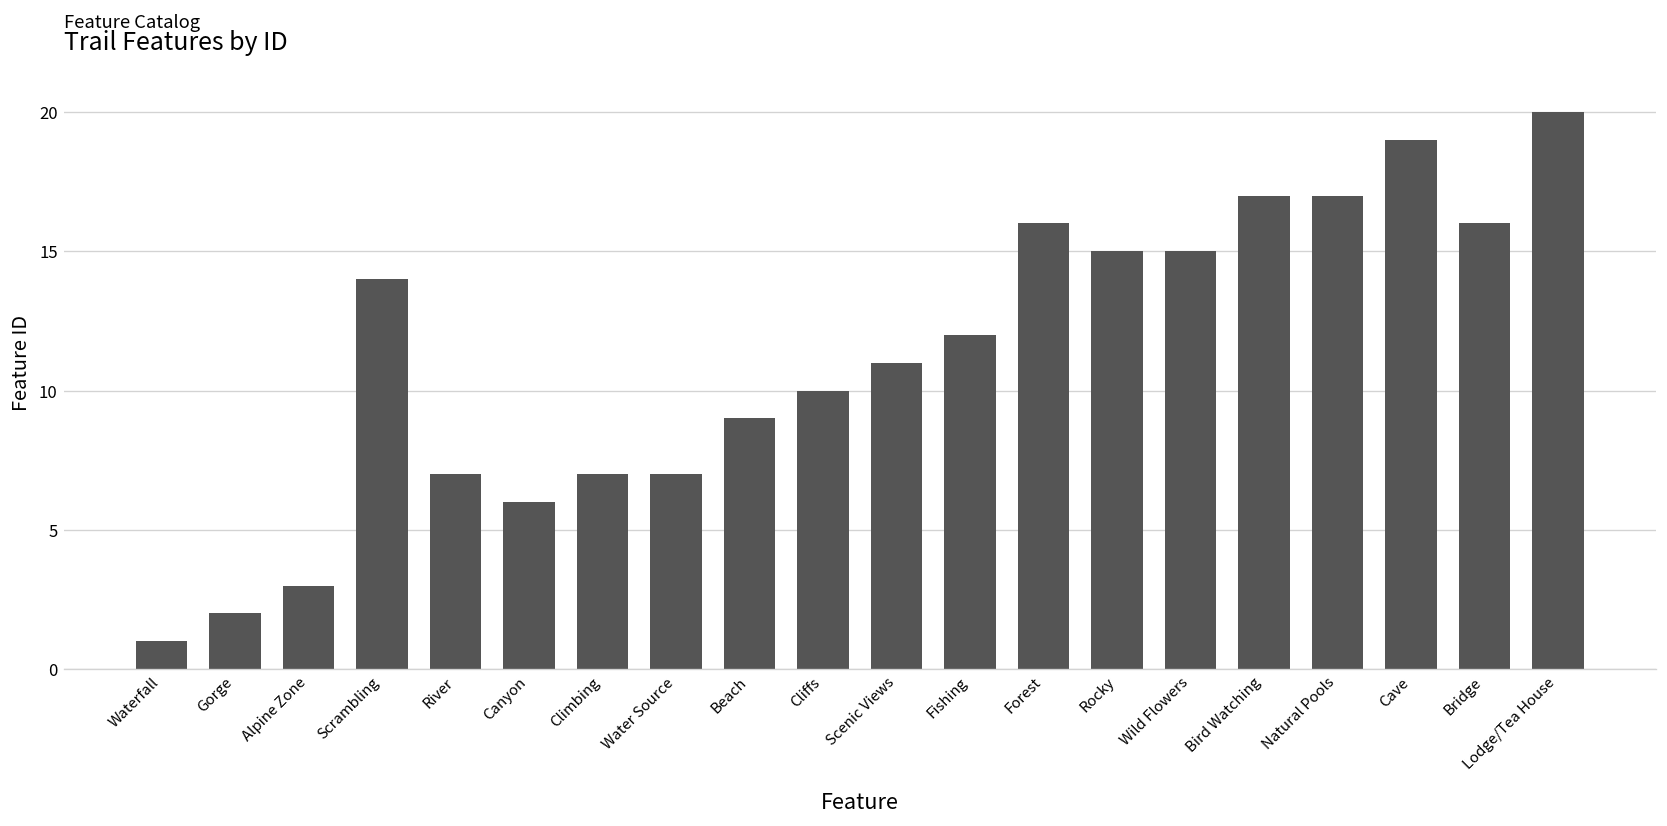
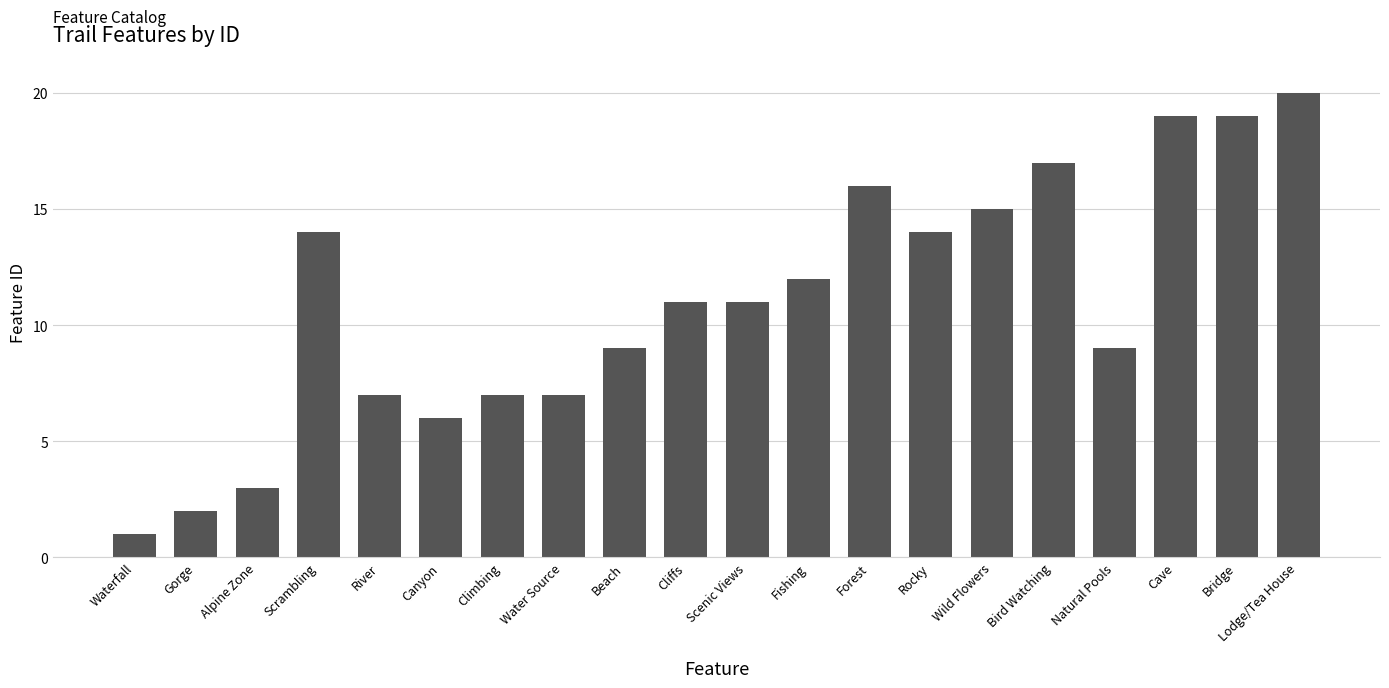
Cliffs: 10 -> 11
Rocky: 15 -> 14
Natural Pools: 17 -> 9
Bridge: 16 -> 19
